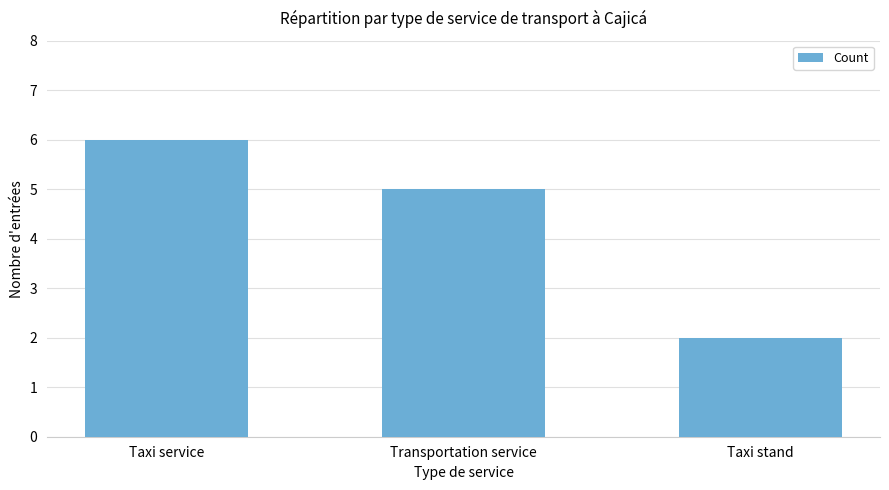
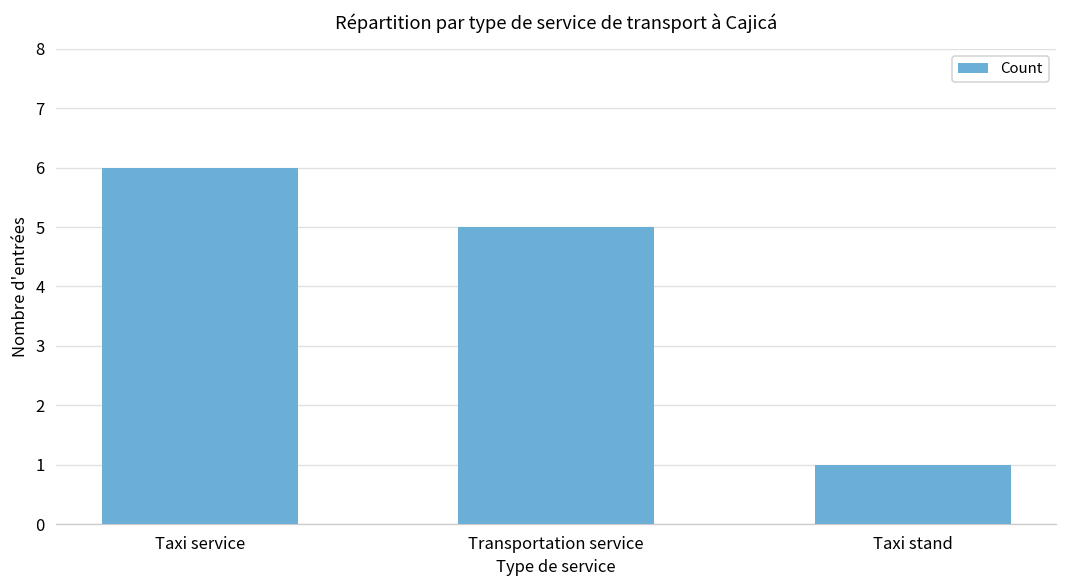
Taxi stand: 2 -> 1
